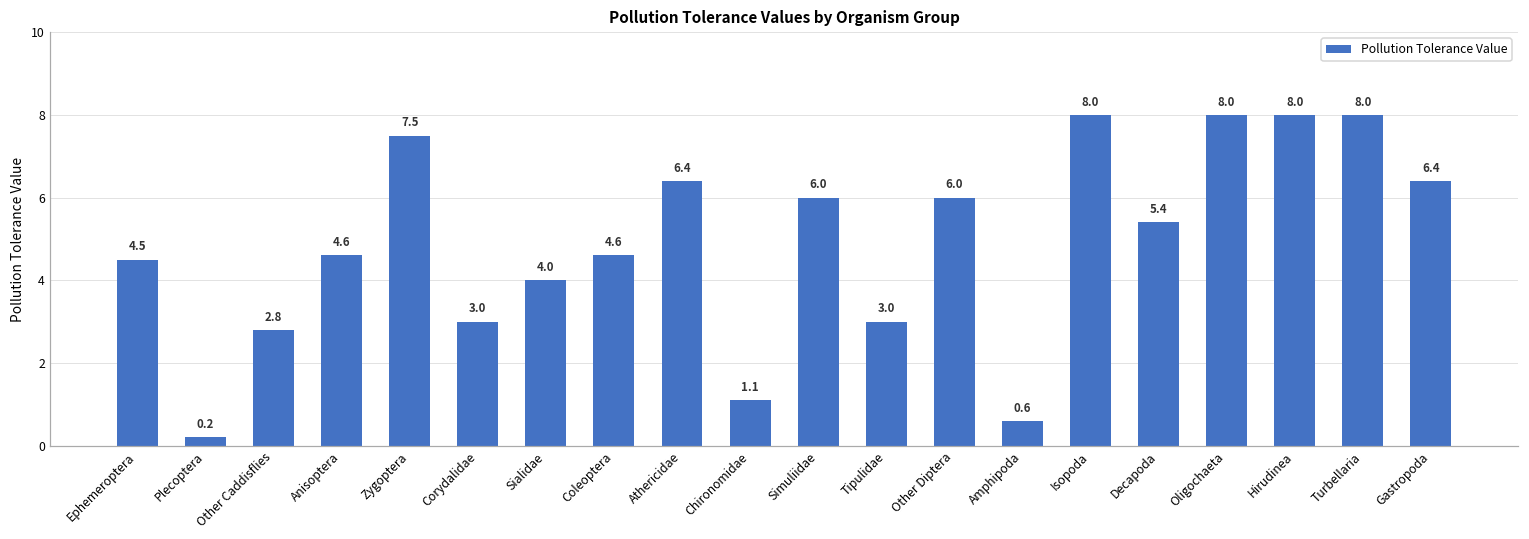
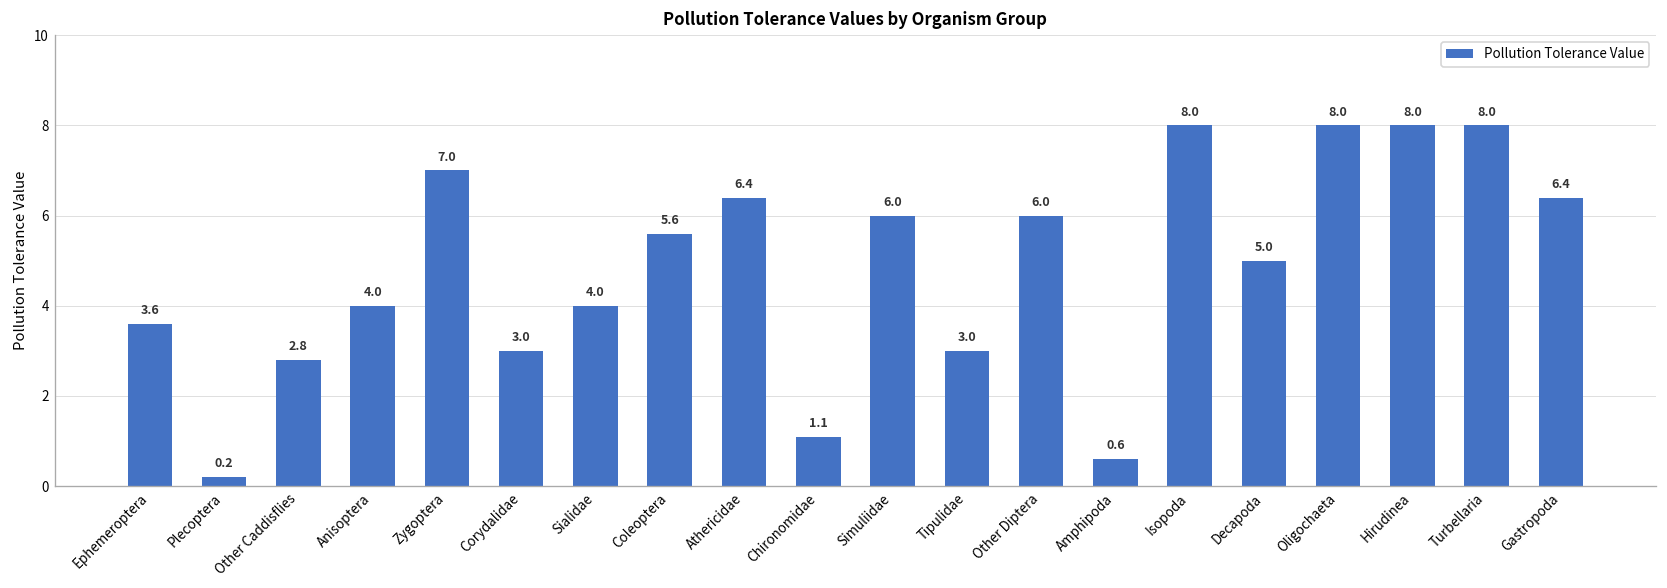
Ephemeroptera: 4.5 -> 3.6
Anisoptera: 4.6 -> 4.0
Zygoptera: 7.5 -> 7.0
Coleoptera: 4.6 -> 5.6
Decapoda: 5.4 -> 5.0
